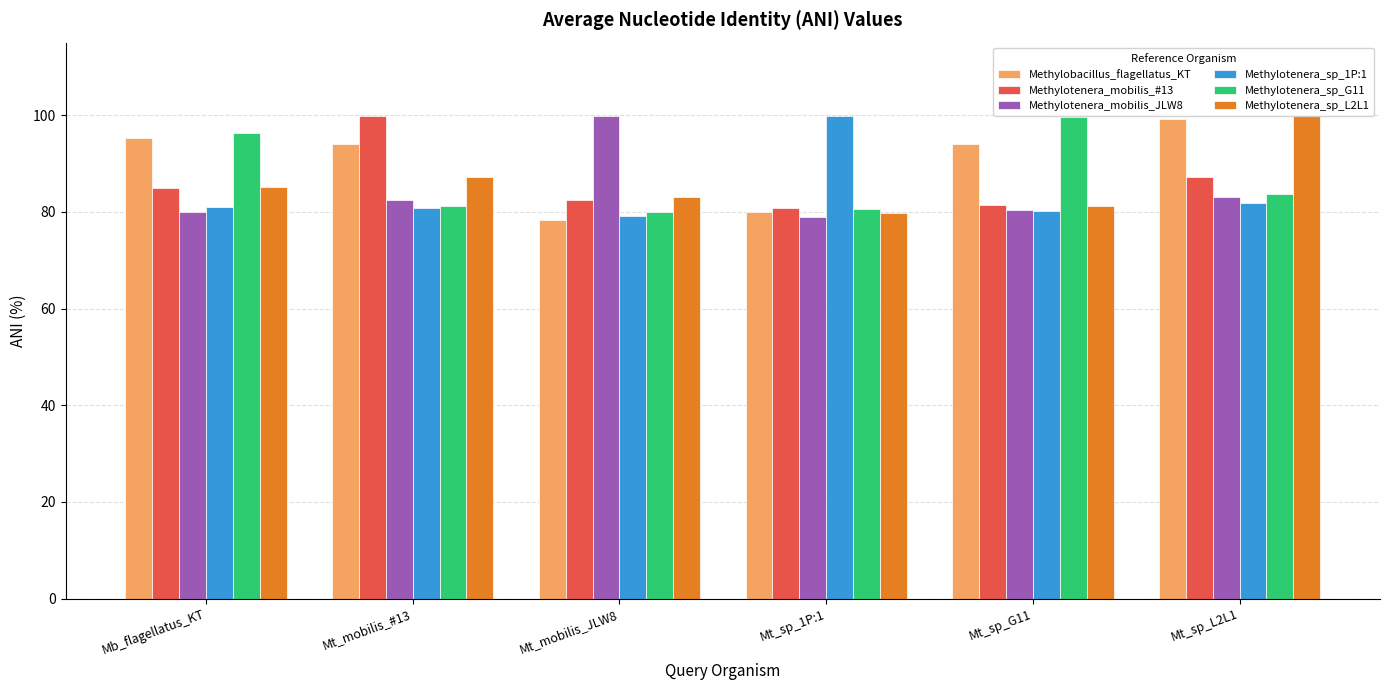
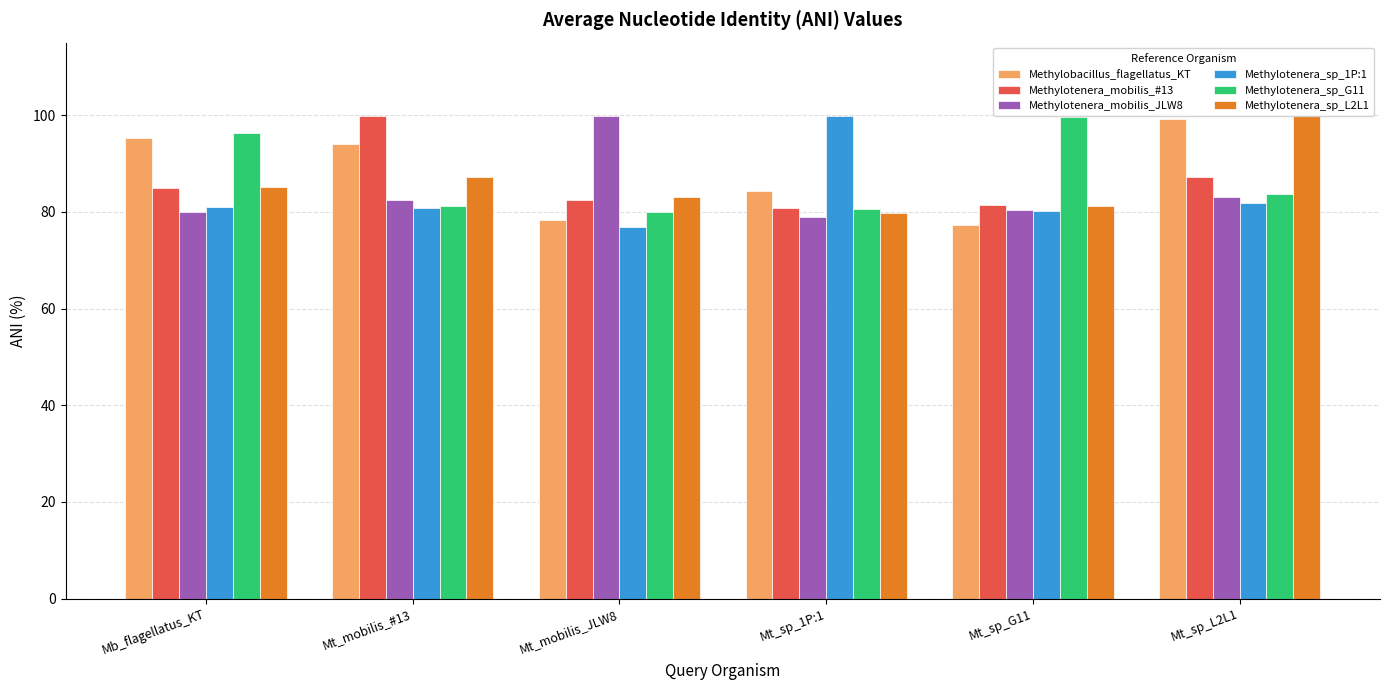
Methylotenera_sp_1P:1, Mt_mobilis_JLW8: 79 -> 77
Methylobacillus_flagellatus_KT, Mt_sp_1P:1: 80 -> 84
Methylobacillus_flagellatus_KT, Mt_sp_G11: 94 -> 77
